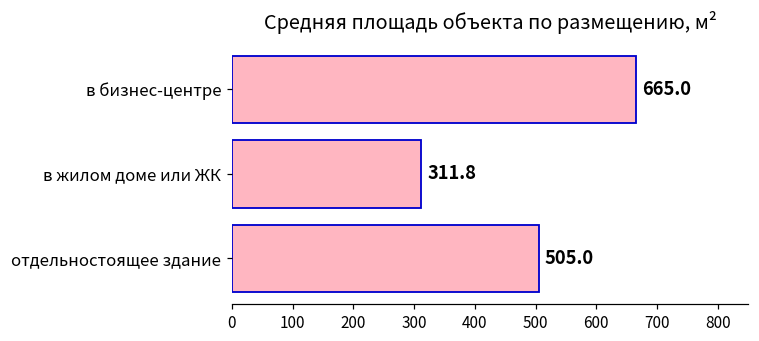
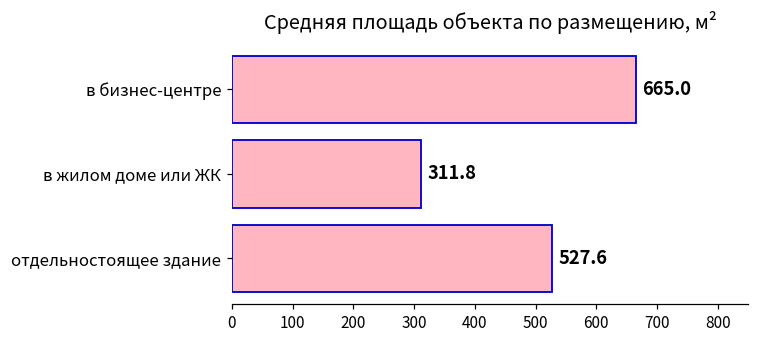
отдельностоящее здание: 505.0 -> 527.6
